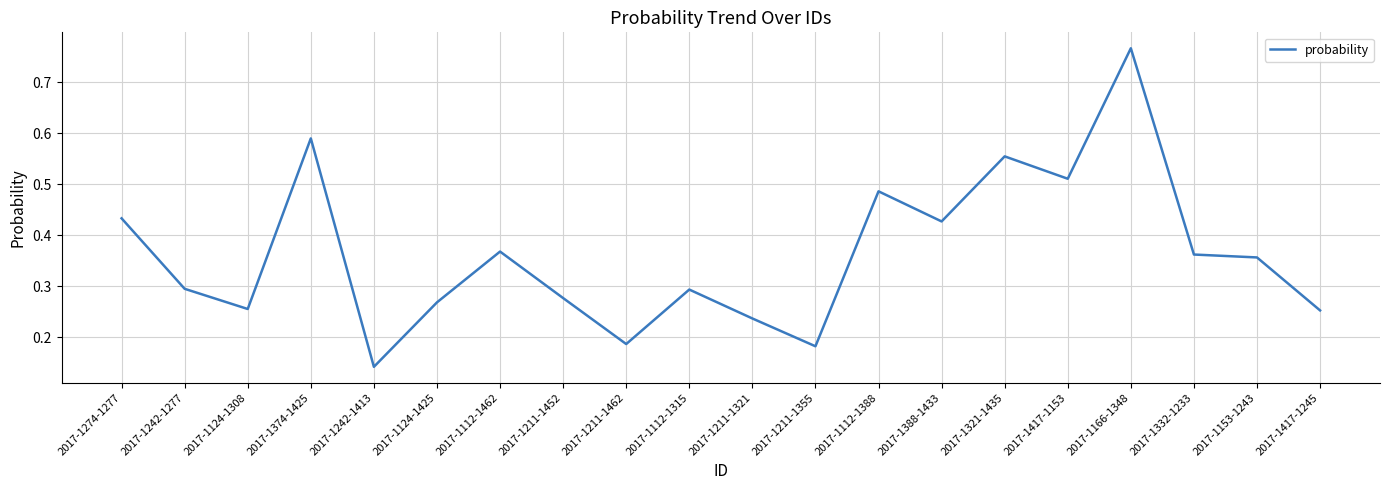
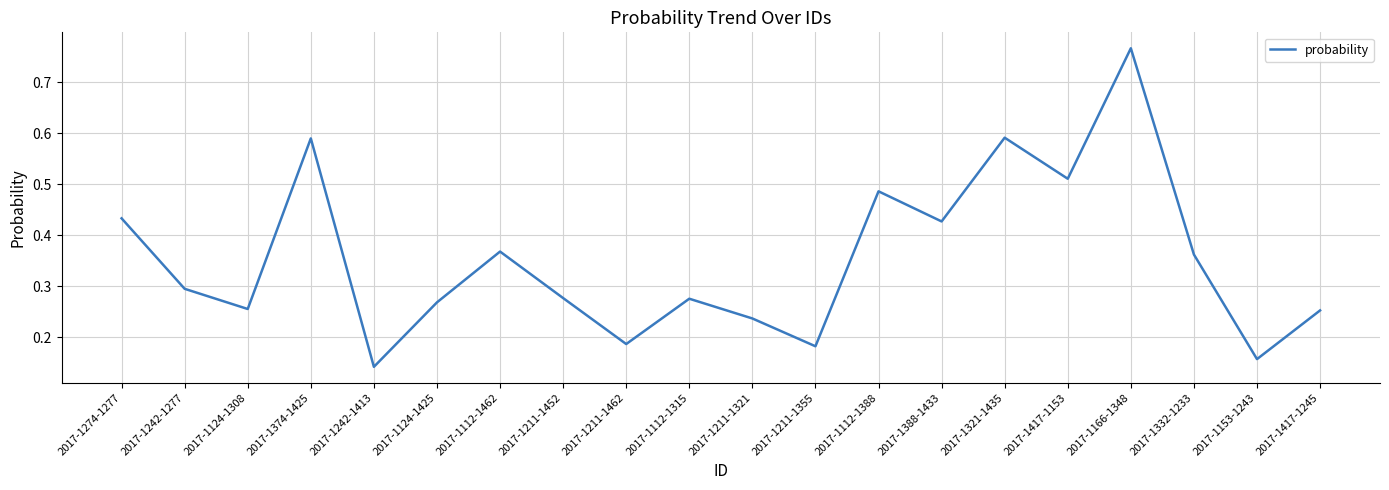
2017-1112-1315: 0.29 -> 0.28
2017-1321-1435: 0.55 -> 0.59
2017-1153-1243: 0.36 -> 0.16
